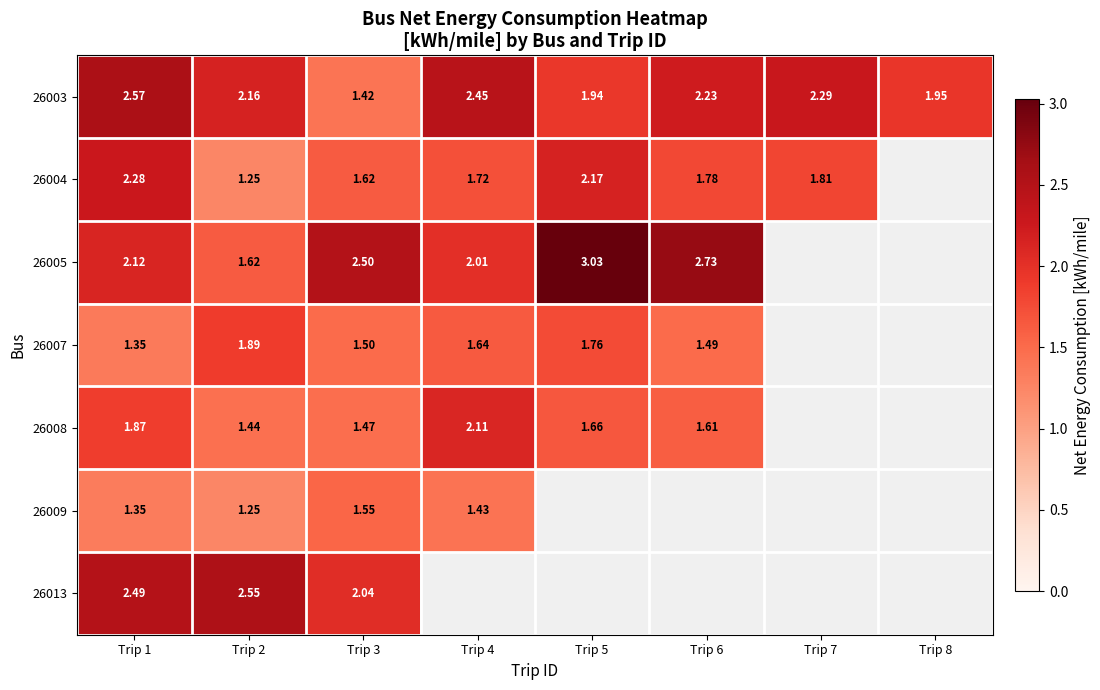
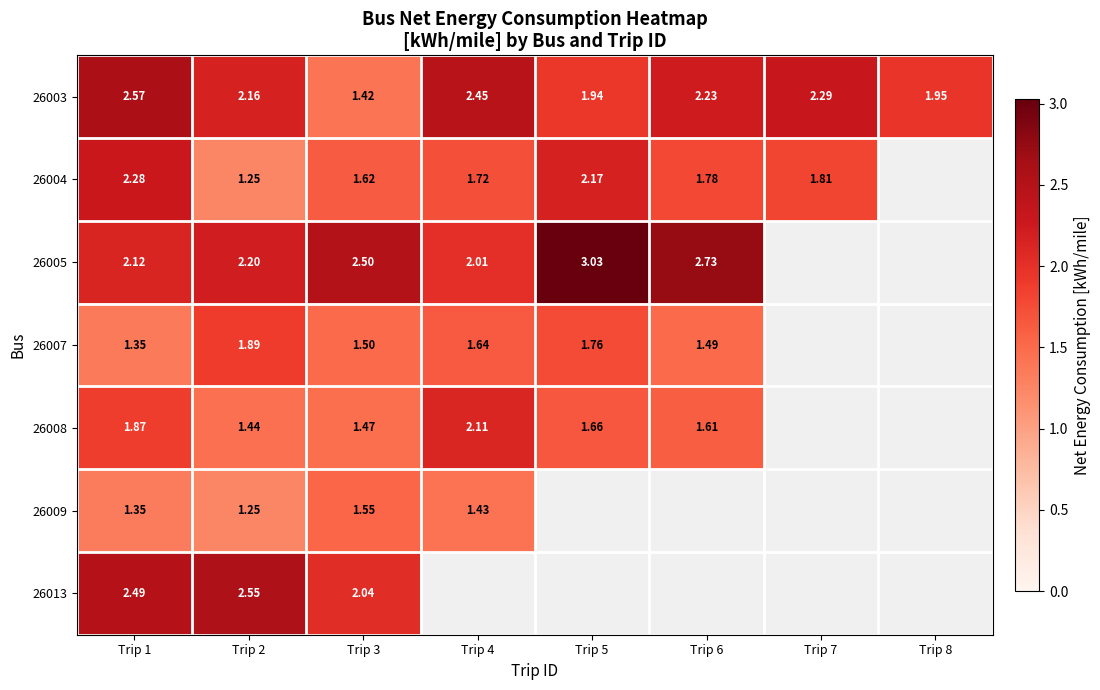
26005, Trip 2: 1.62 -> 2.20
